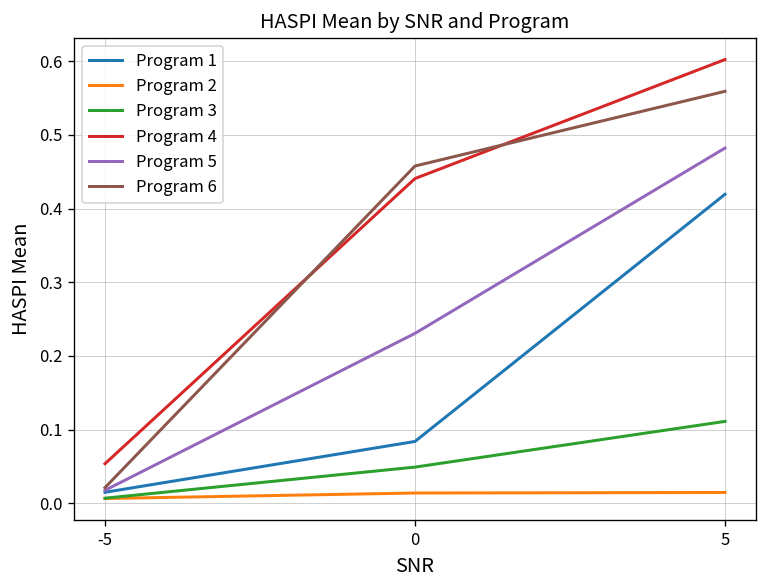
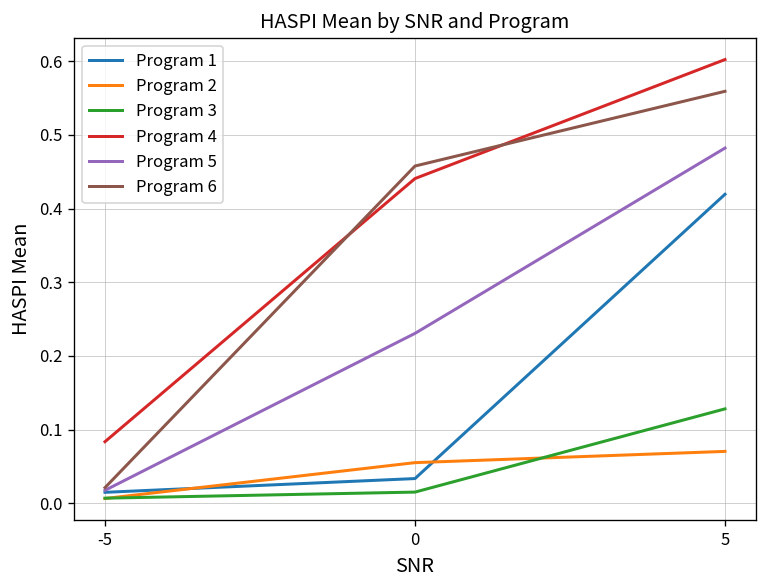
Program 4, -5: 0.05 -> 0.08
Program 1, 0: 0.08 -> 0.03
Program 2, 0: 0.01 -> 0.06
Program 3, 0: 0.05 -> 0.02
Program 2, 5: 0.01 -> 0.07
Program 3, 5: 0.11 -> 0.13
